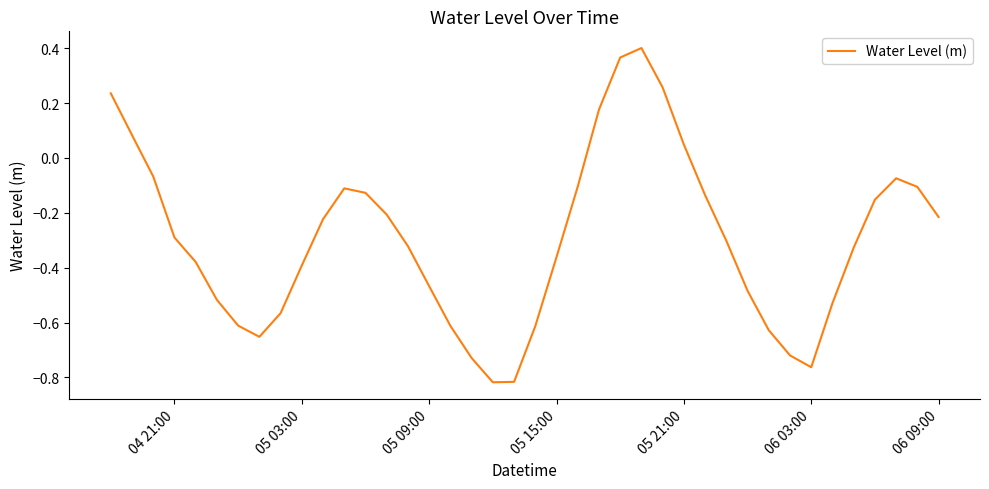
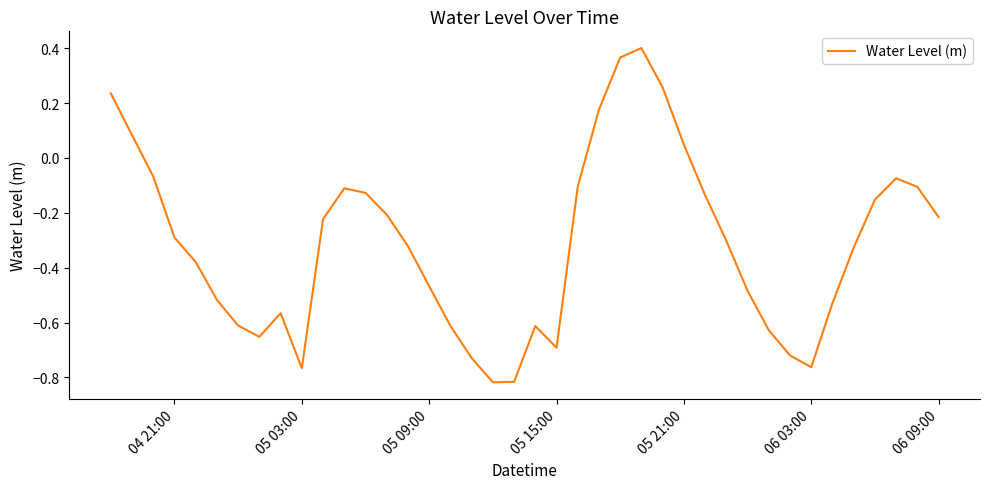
05 03:00: -0.39 -> -0.77
05 15:00: -0.36 -> -0.69
